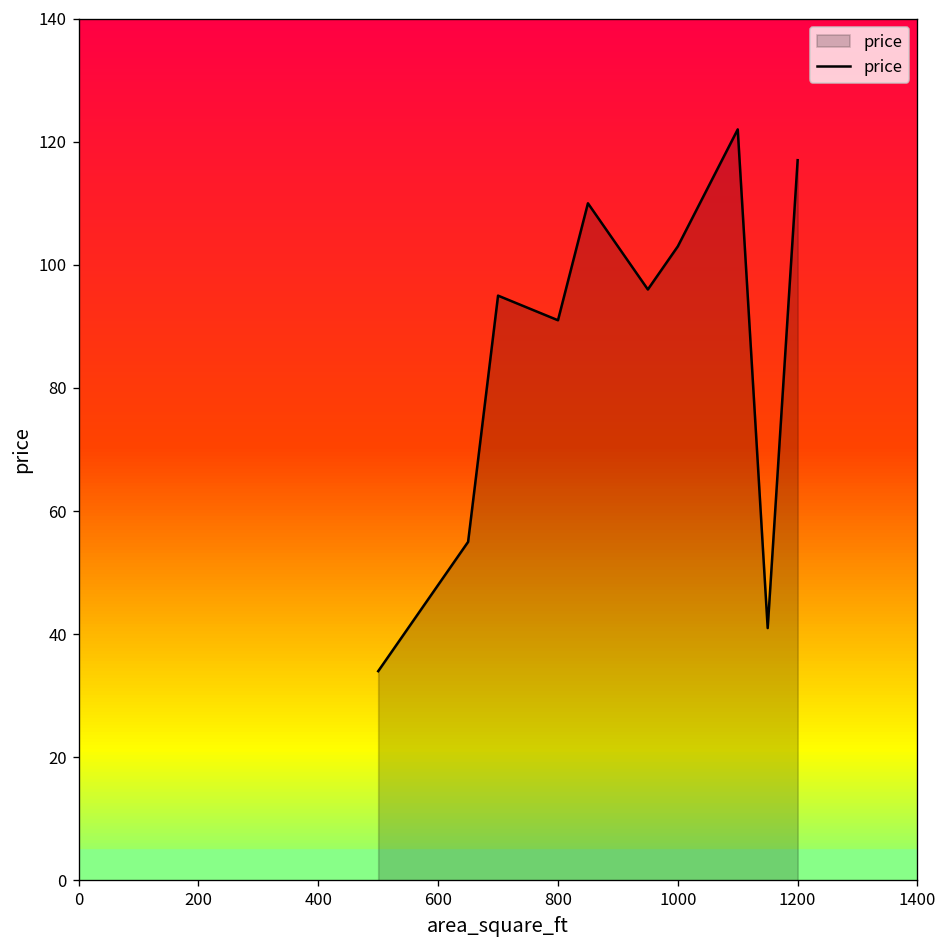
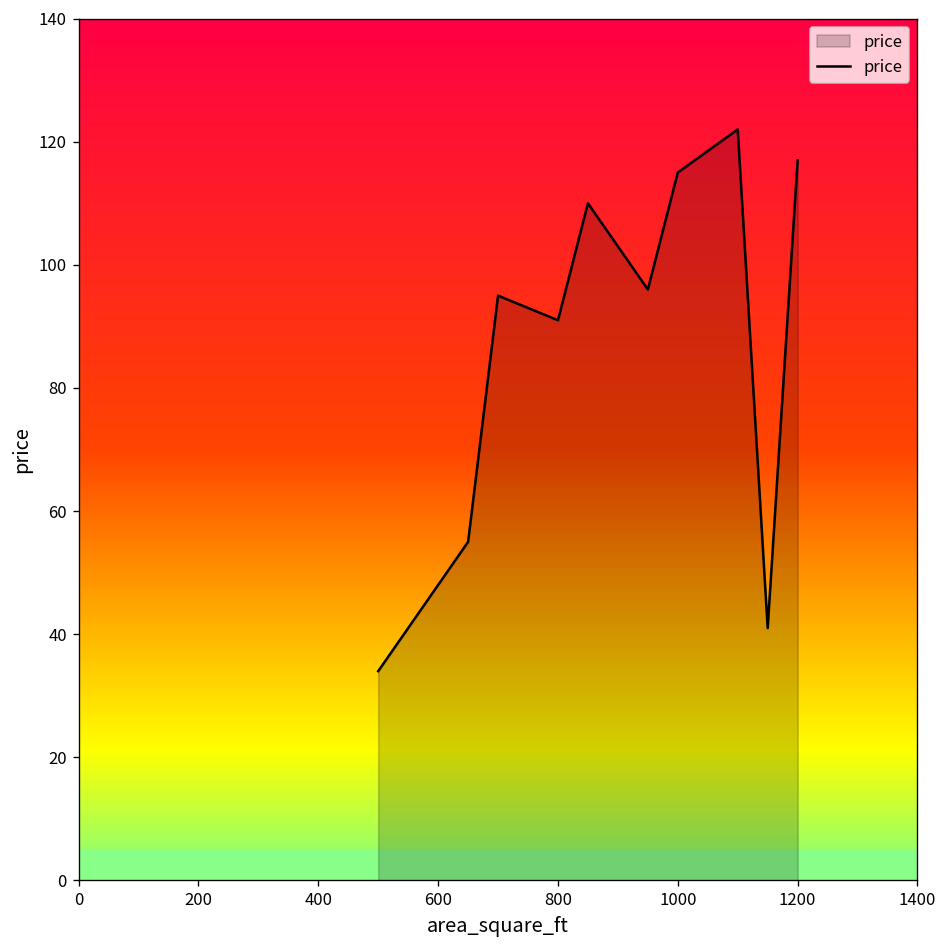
1000: 103 -> 115
